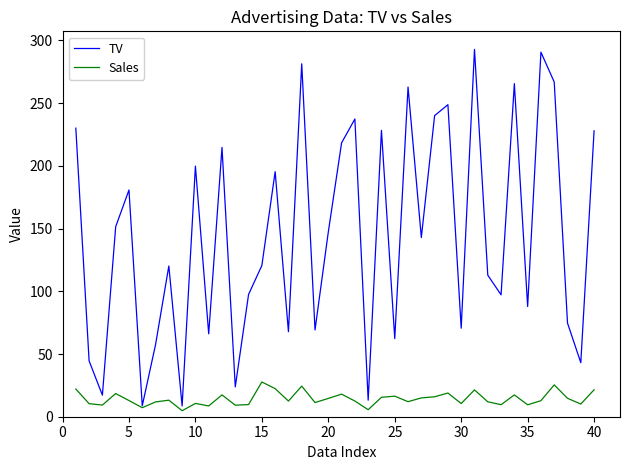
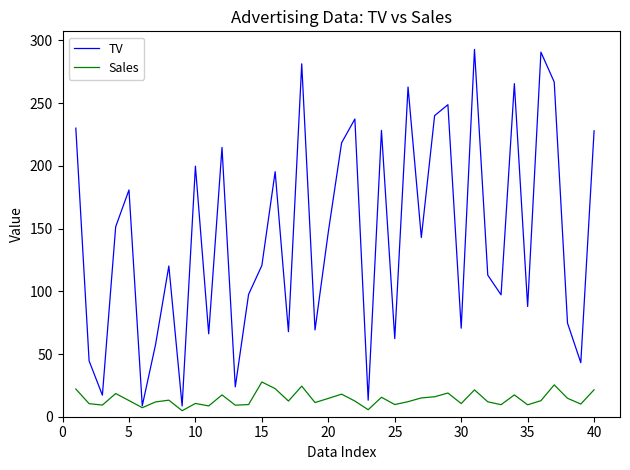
Sales, 25: 16 -> 10
